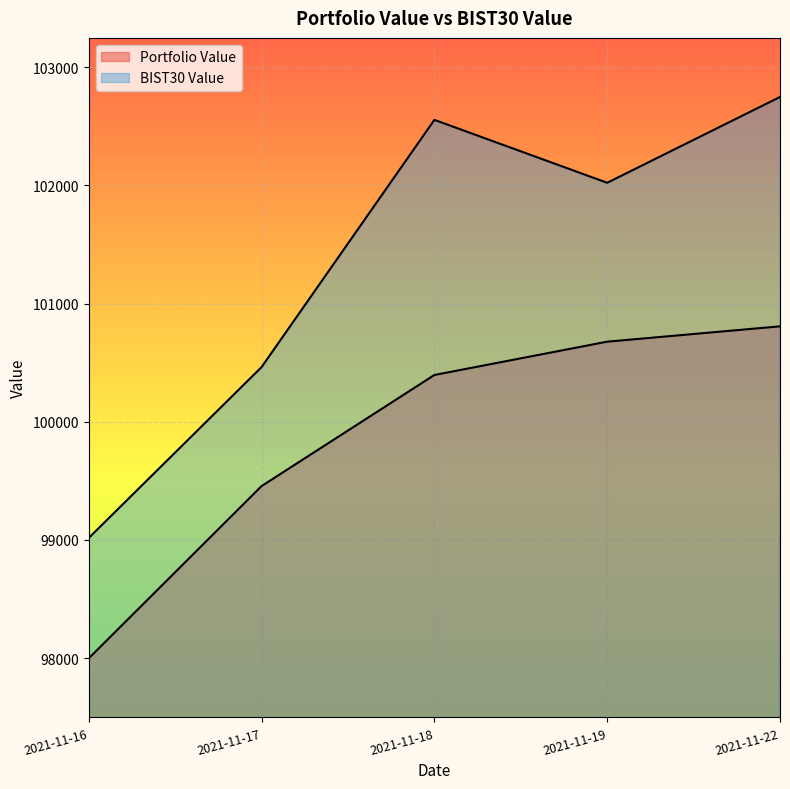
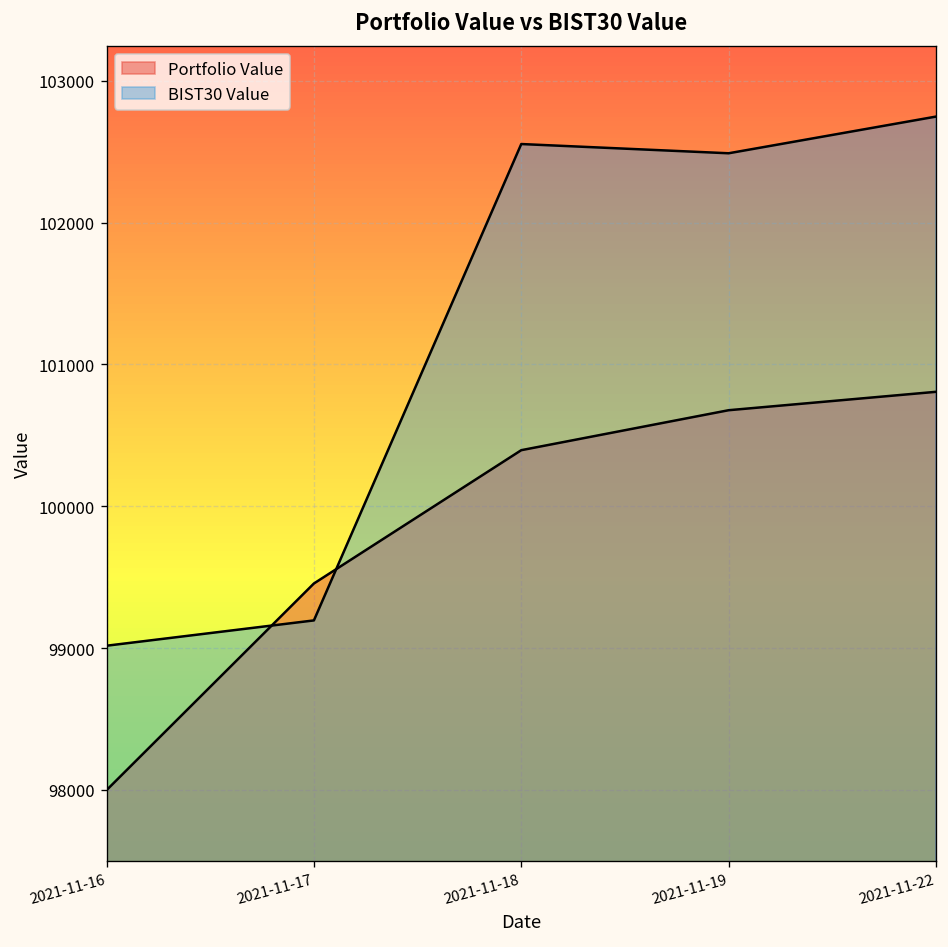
BIST30 Value, 2021-11-17: 100460 -> 99200
BIST30 Value, 2021-11-19: 102020 -> 102490
